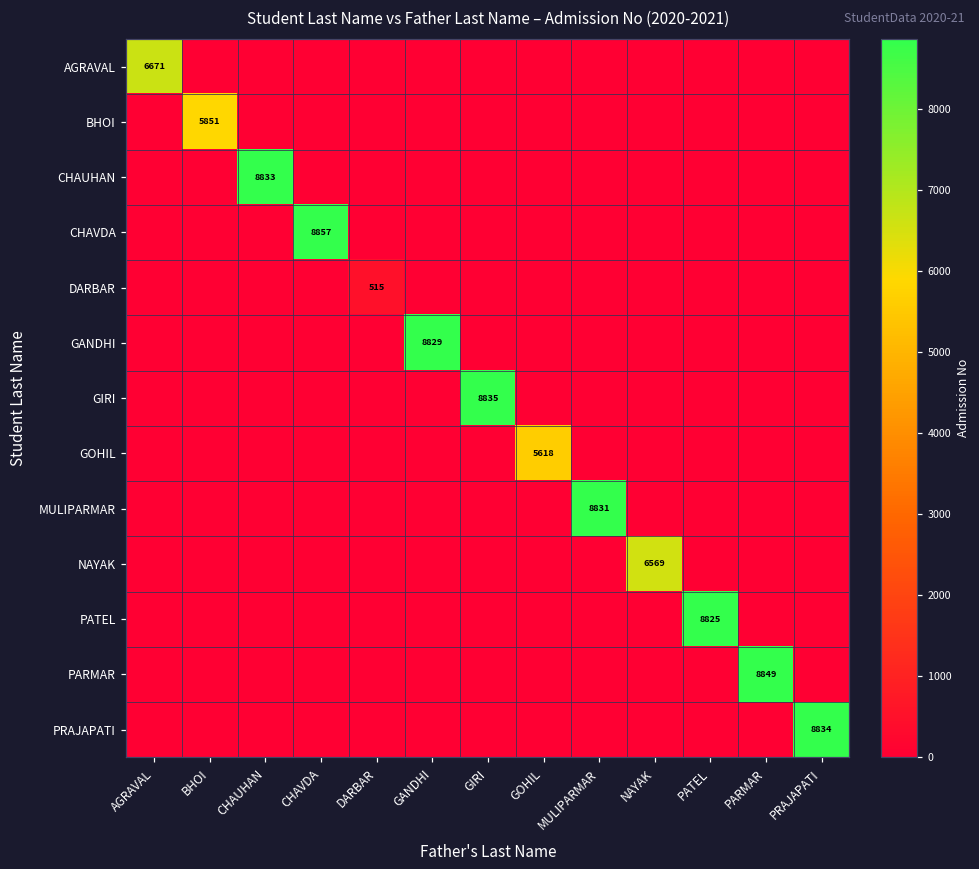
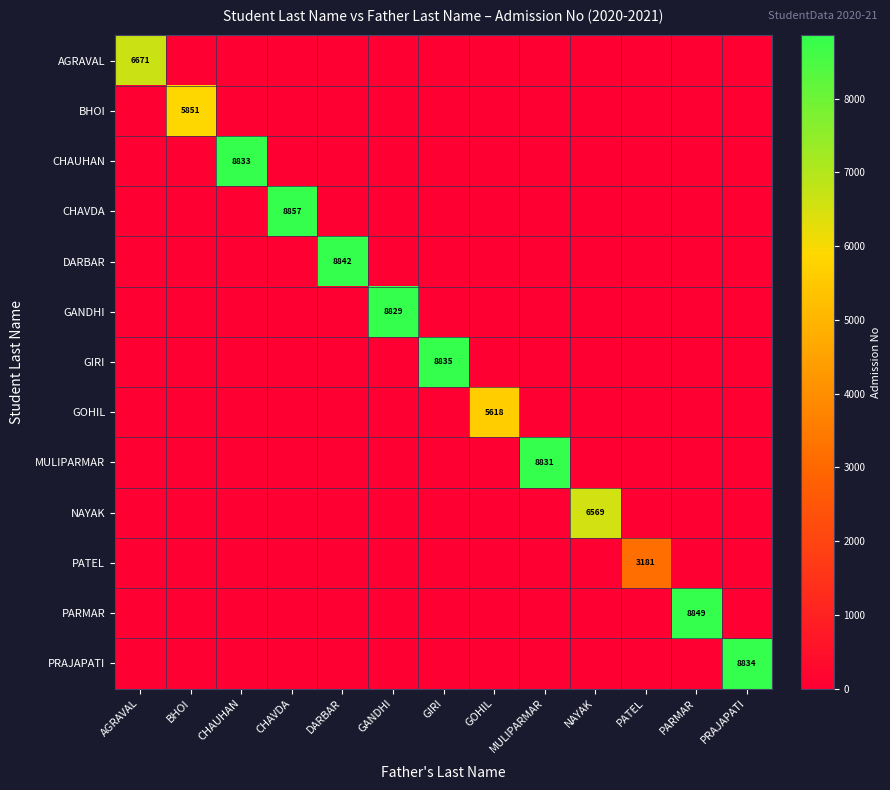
DARBAR, DARBAR: 515 -> 8842
PATEL, PATEL: 8825 -> 3181
